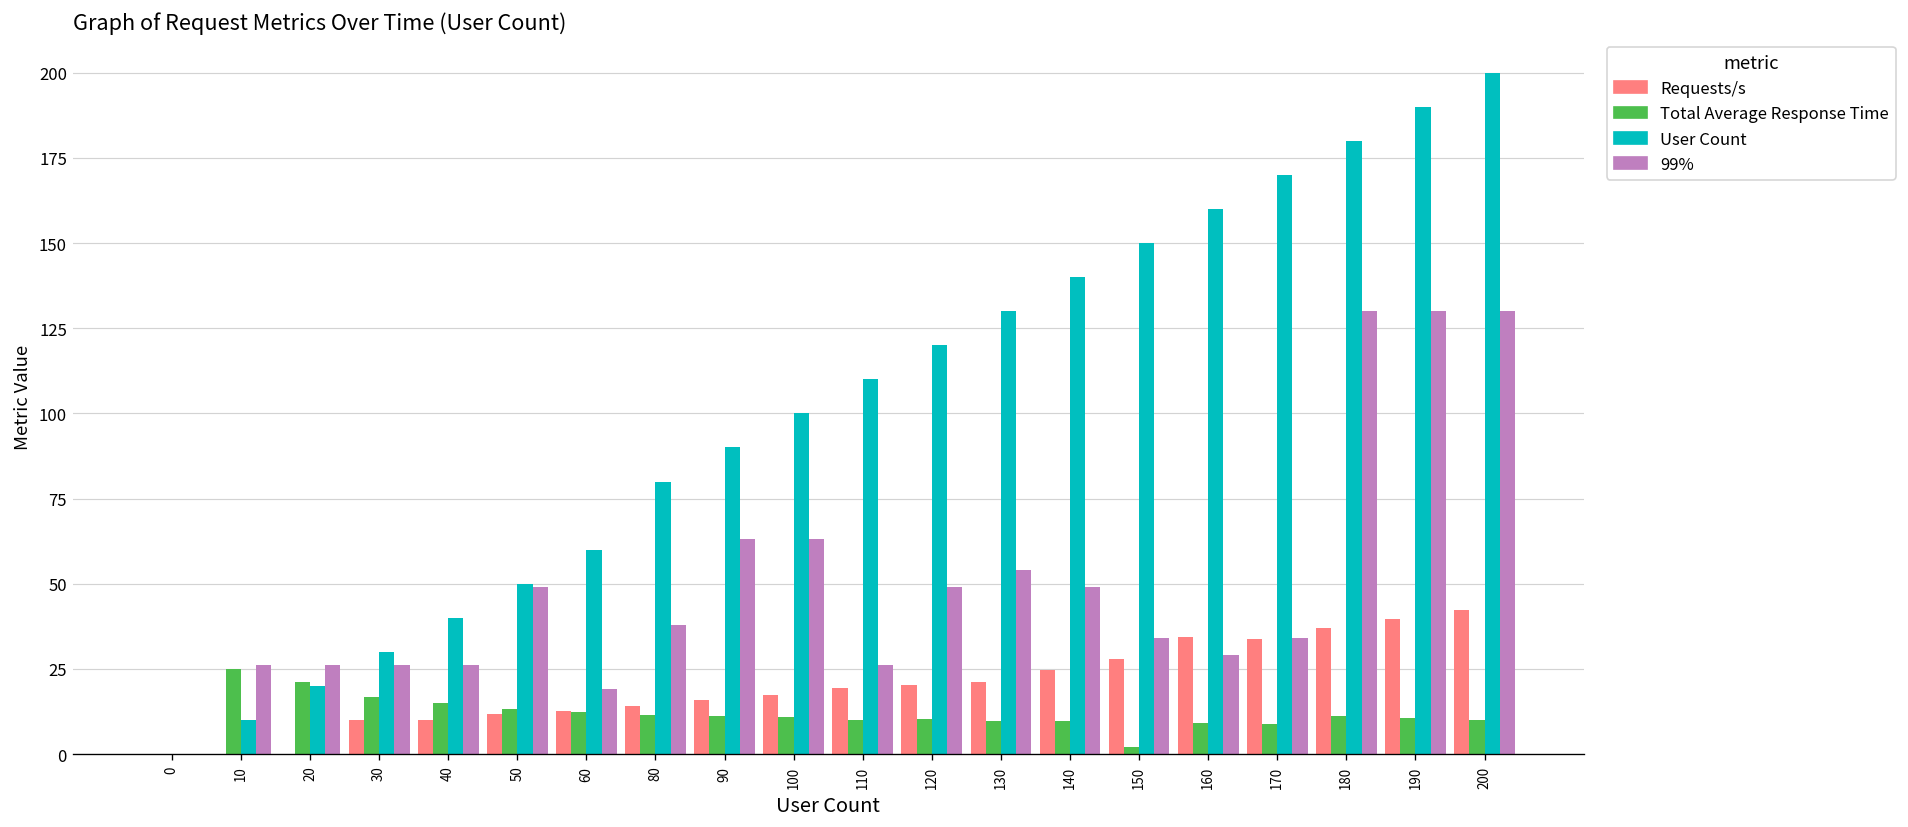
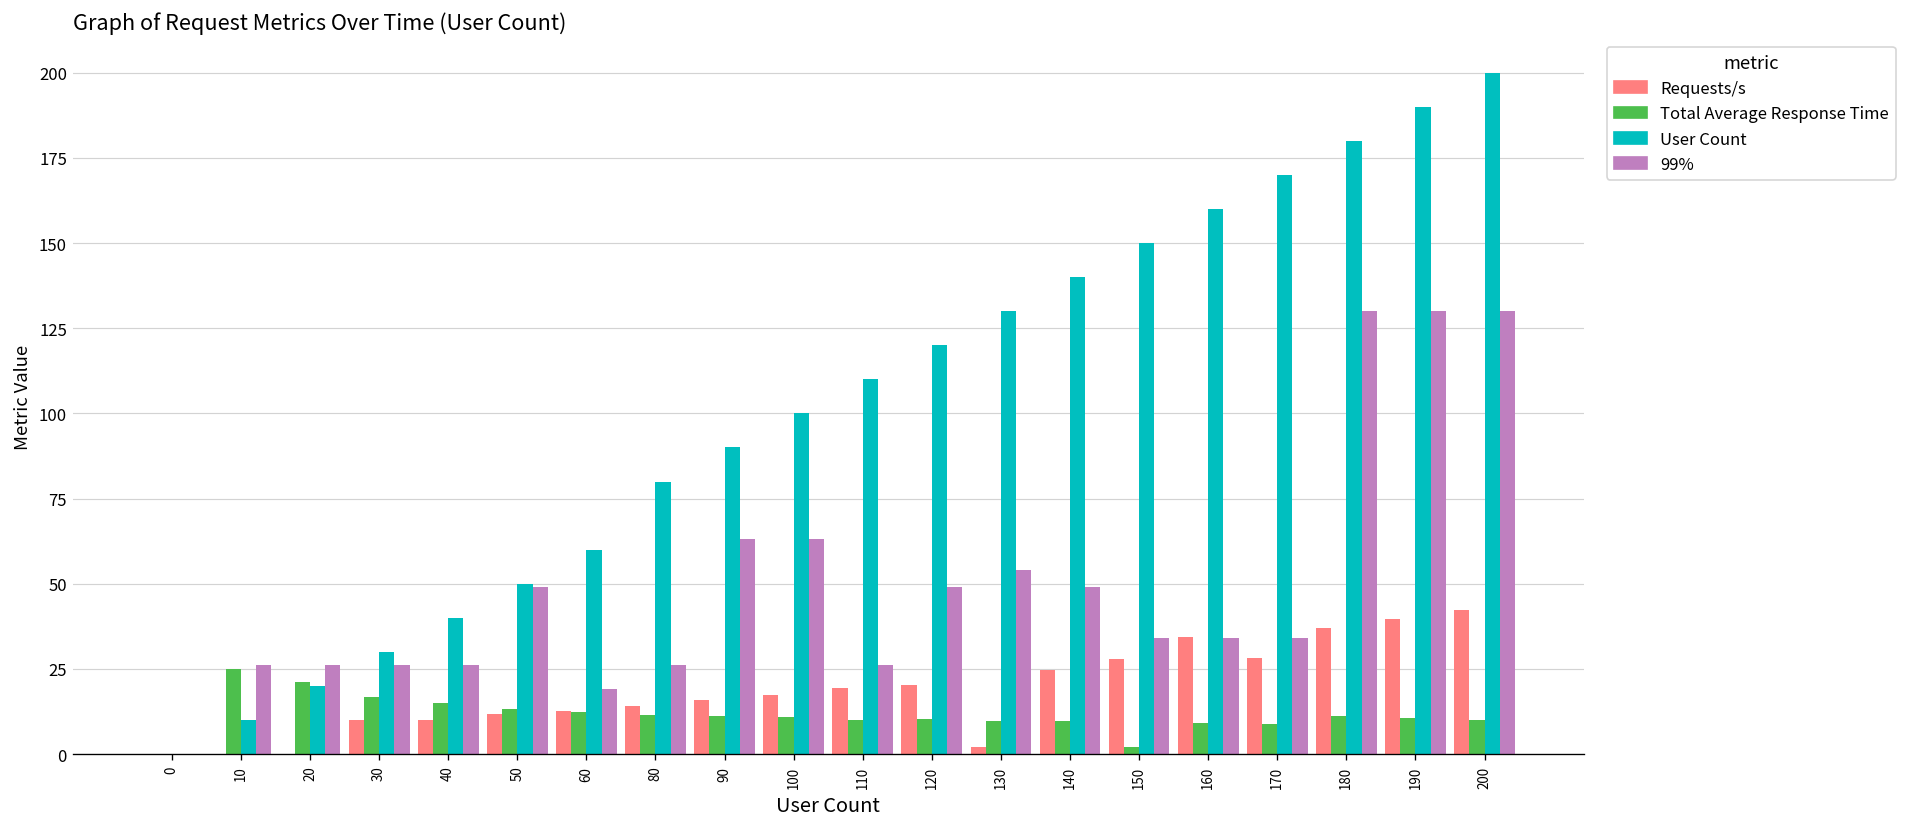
99%, 80: 38 -> 26
Requests/s, 130: 21 -> 2
99%, 160: 29 -> 34
Requests/s, 170: 34 -> 28
